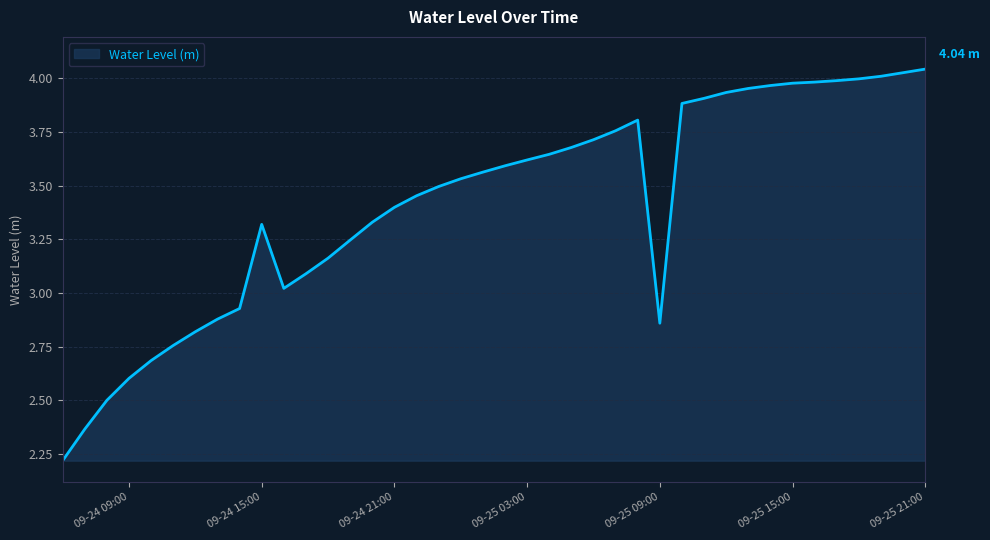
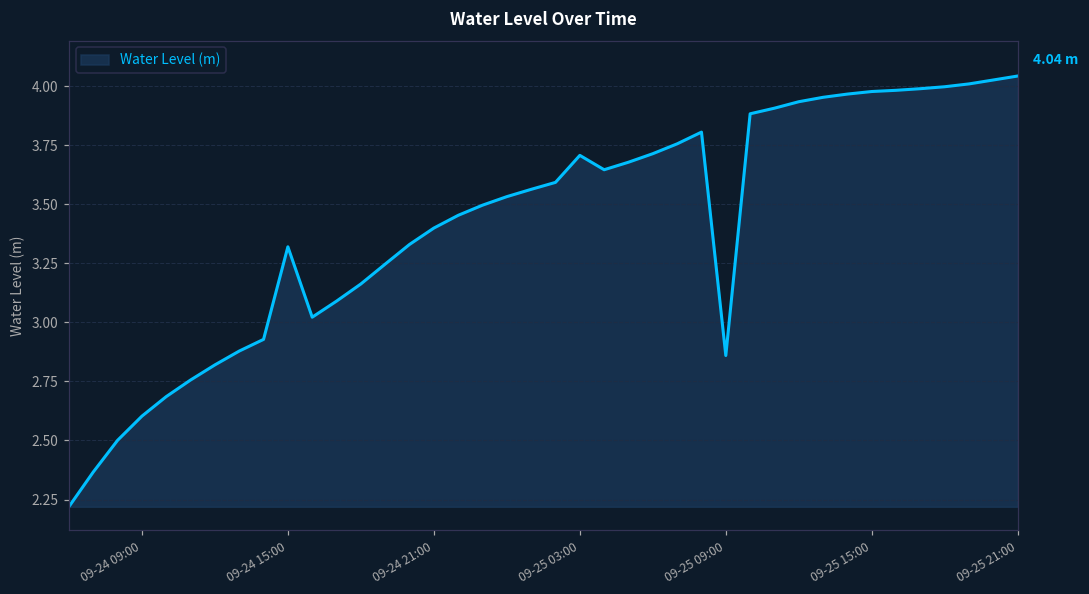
09-25 03:00: 3.62 -> 3.71
